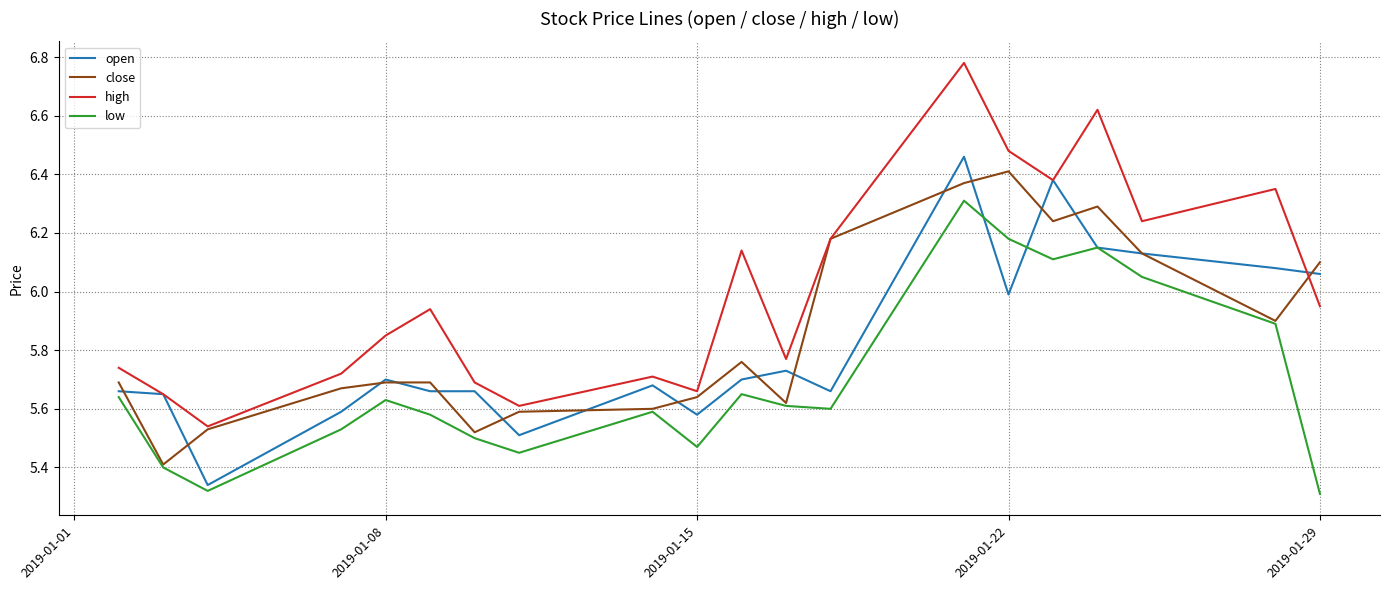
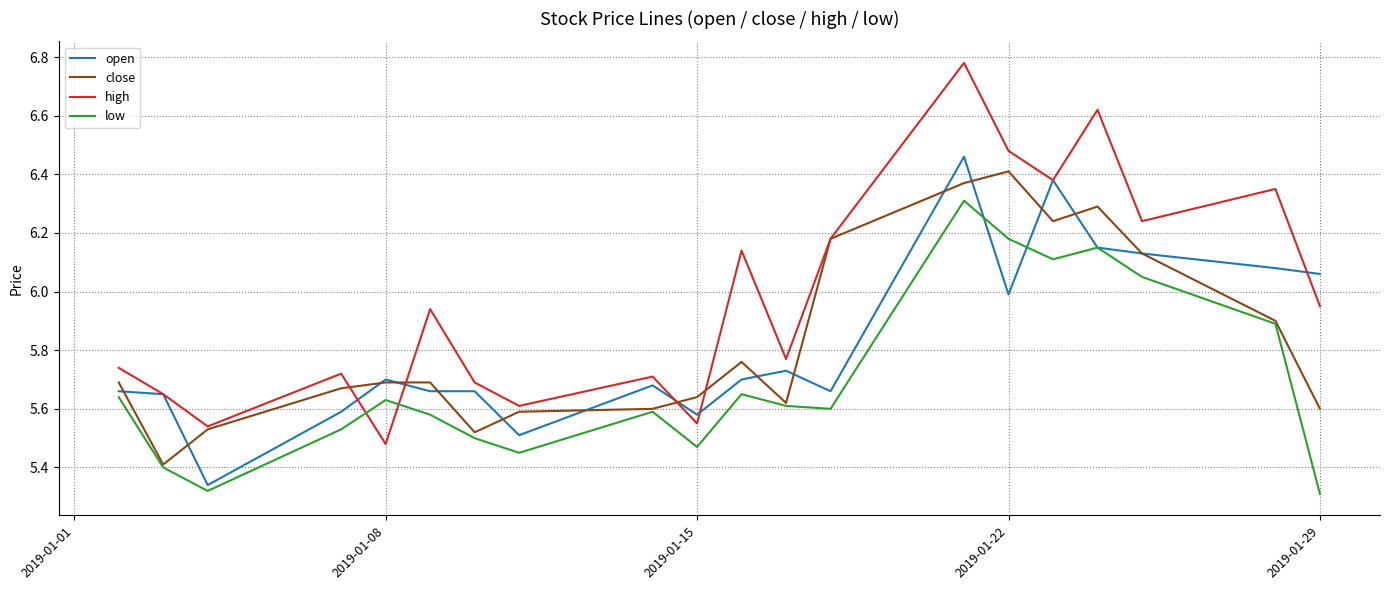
high, 2019-01-08: 5.85 -> 5.48
high, 2019-01-15: 5.66 -> 5.55
close, 2019-01-29: 6.1 -> 5.6
